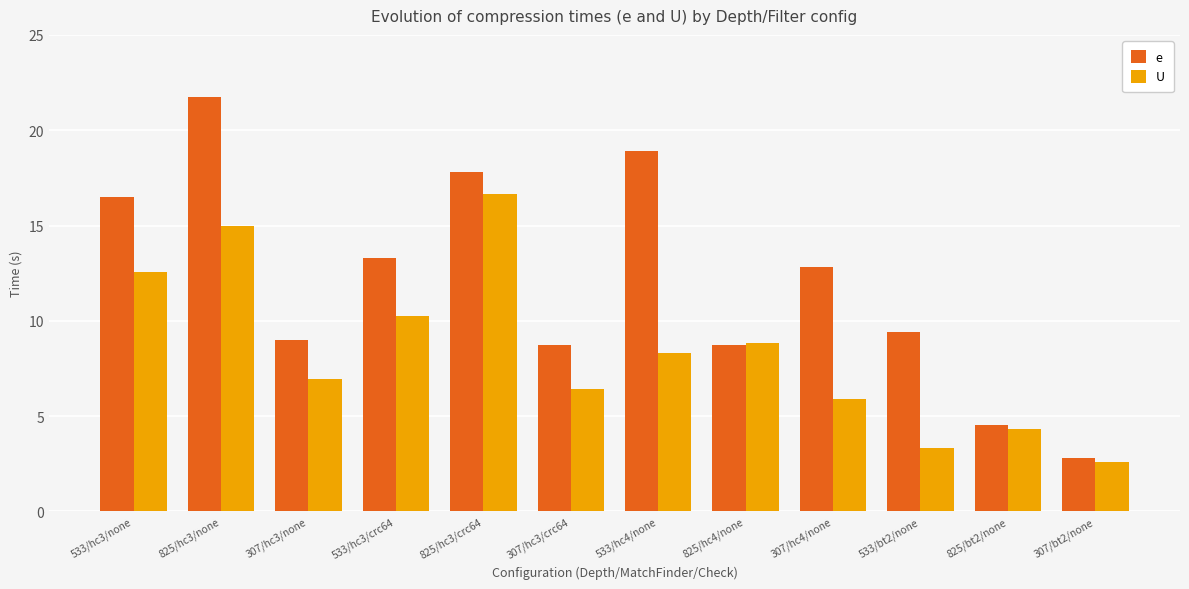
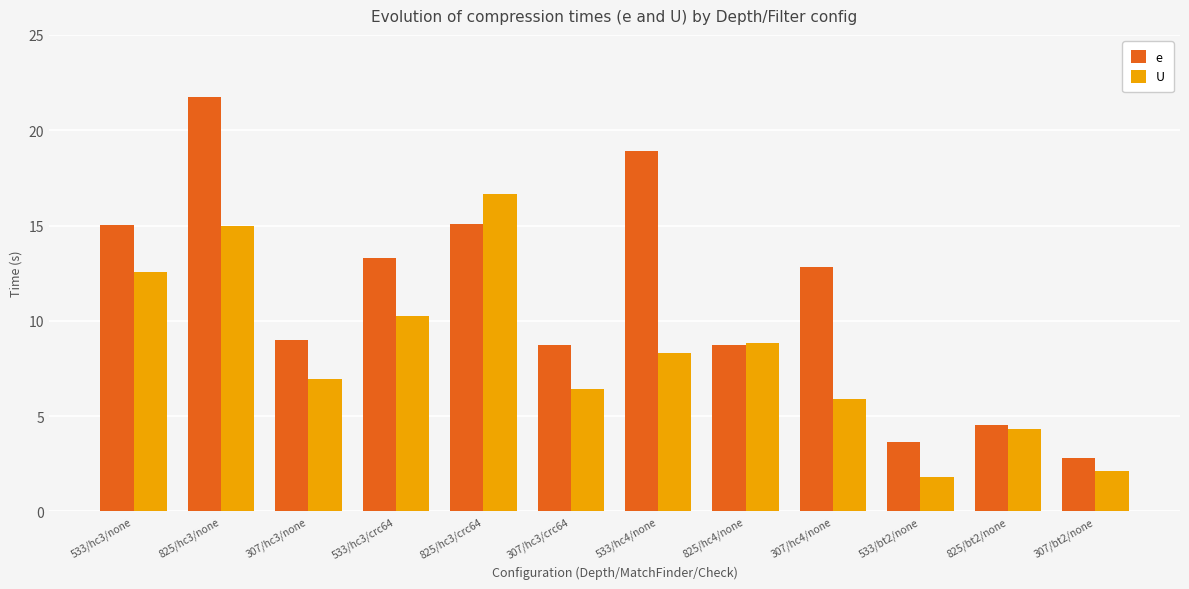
e, 533/hc3/none: 16.5 -> 15.0
e, 825/hc3/crc64: 17.8 -> 15.1
e, 533/bt2/none: 9.4 -> 3.7
U, 533/bt2/none: 3.4 -> 1.8
U, 307/bt2/none: 2.6 -> 2.1
